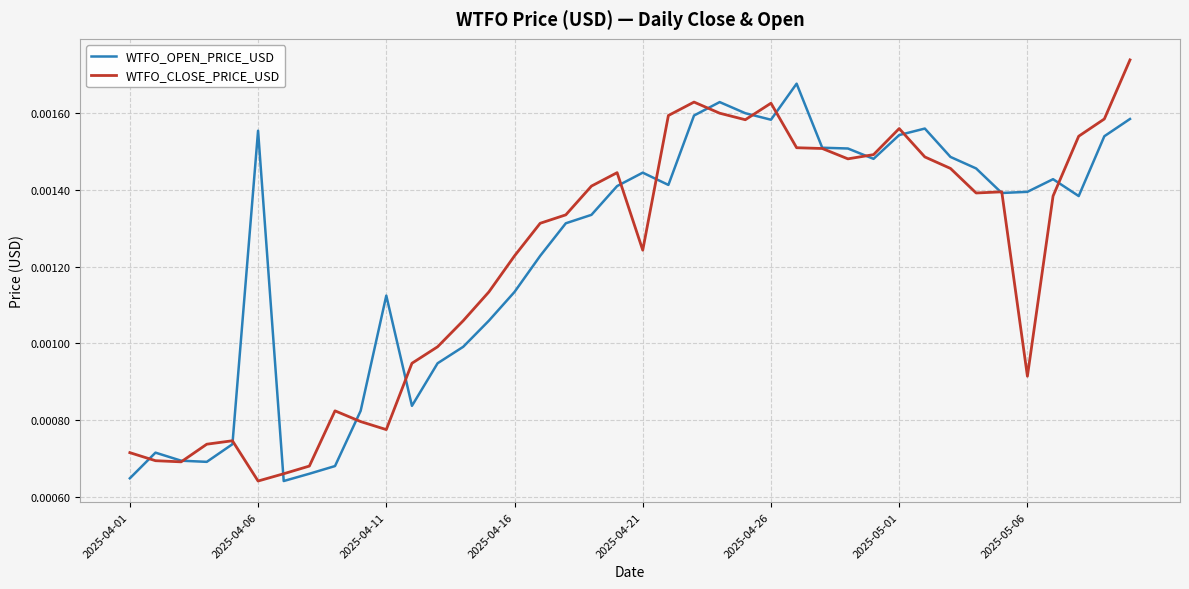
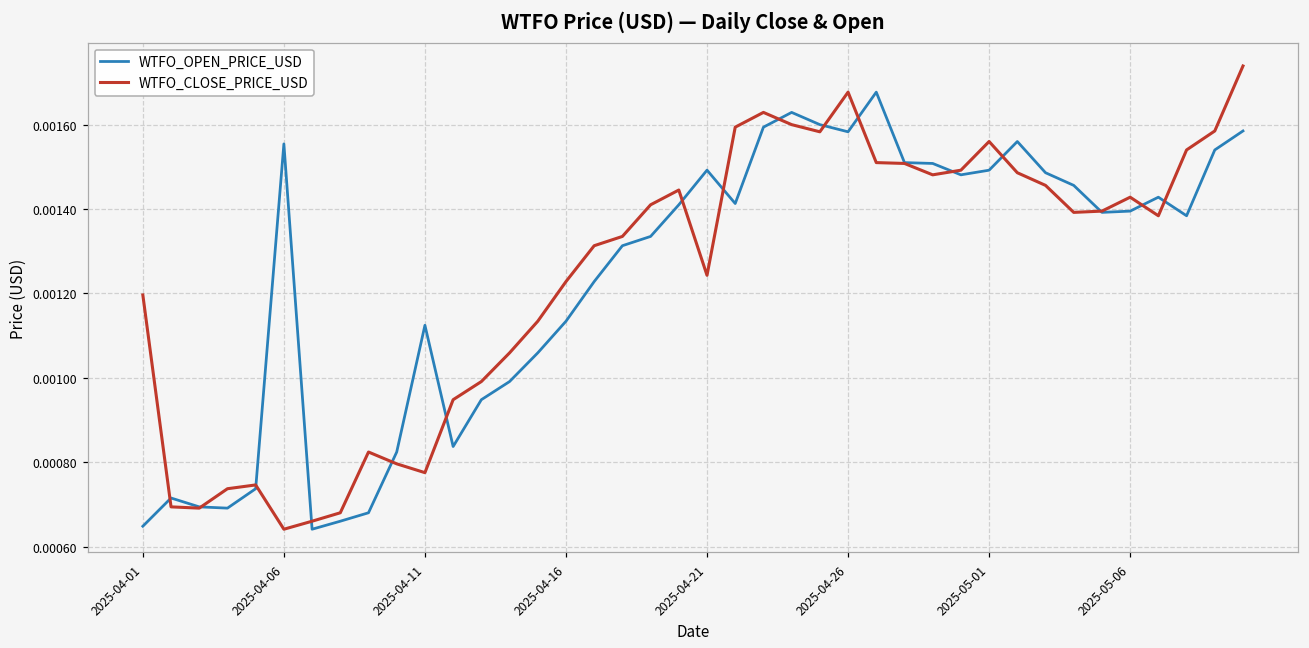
WTFO_CLOSE_PRICE_USD, 2025-04-01: 0.00071 -> 0.00120
WTFO_OPEN_PRICE_USD, 2025-04-21: 0.00144 -> 0.00149
WTFO_CLOSE_PRICE_USD, 2025-04-26: 0.00163 -> 0.00168
WTFO_OPEN_PRICE_USD, 2025-05-01: 0.00154 -> 0.00149
WTFO_CLOSE_PRICE_USD, 2025-05-06: 0.00091 -> 0.00143
